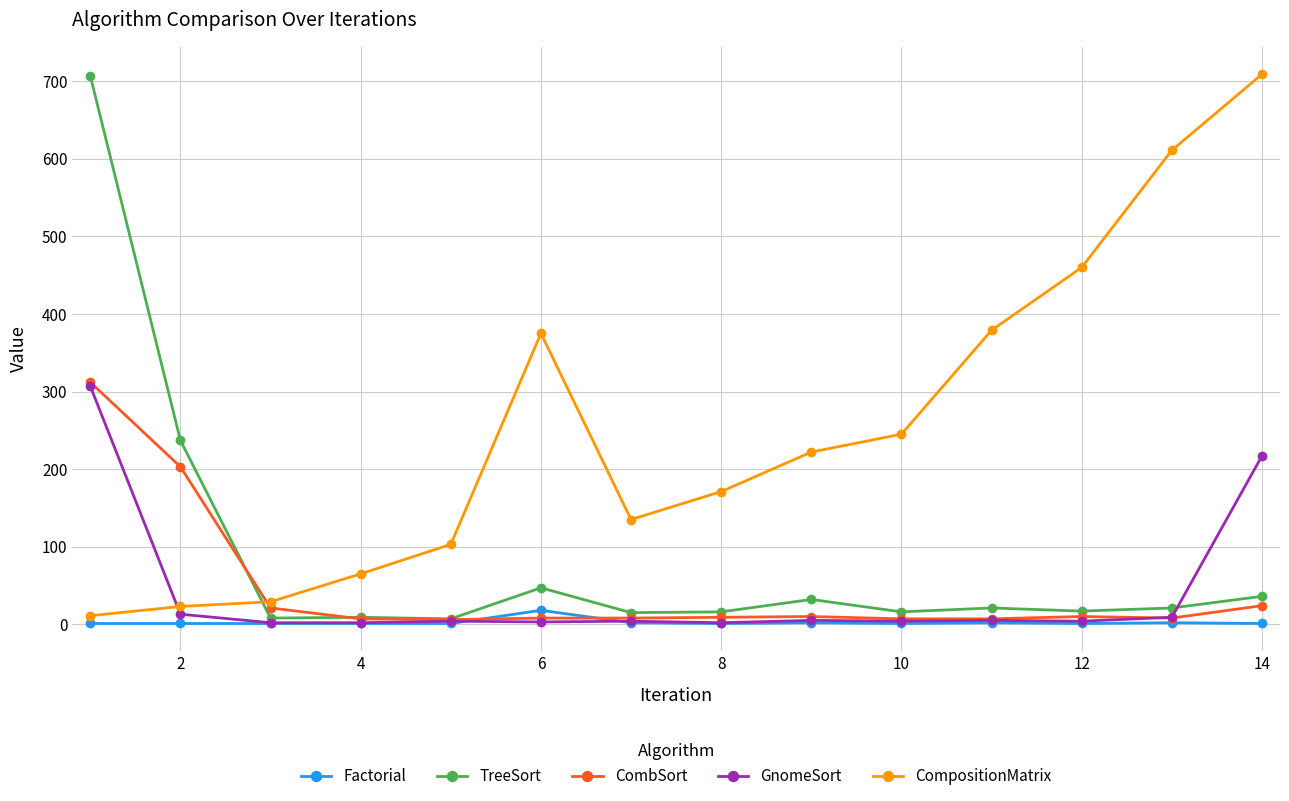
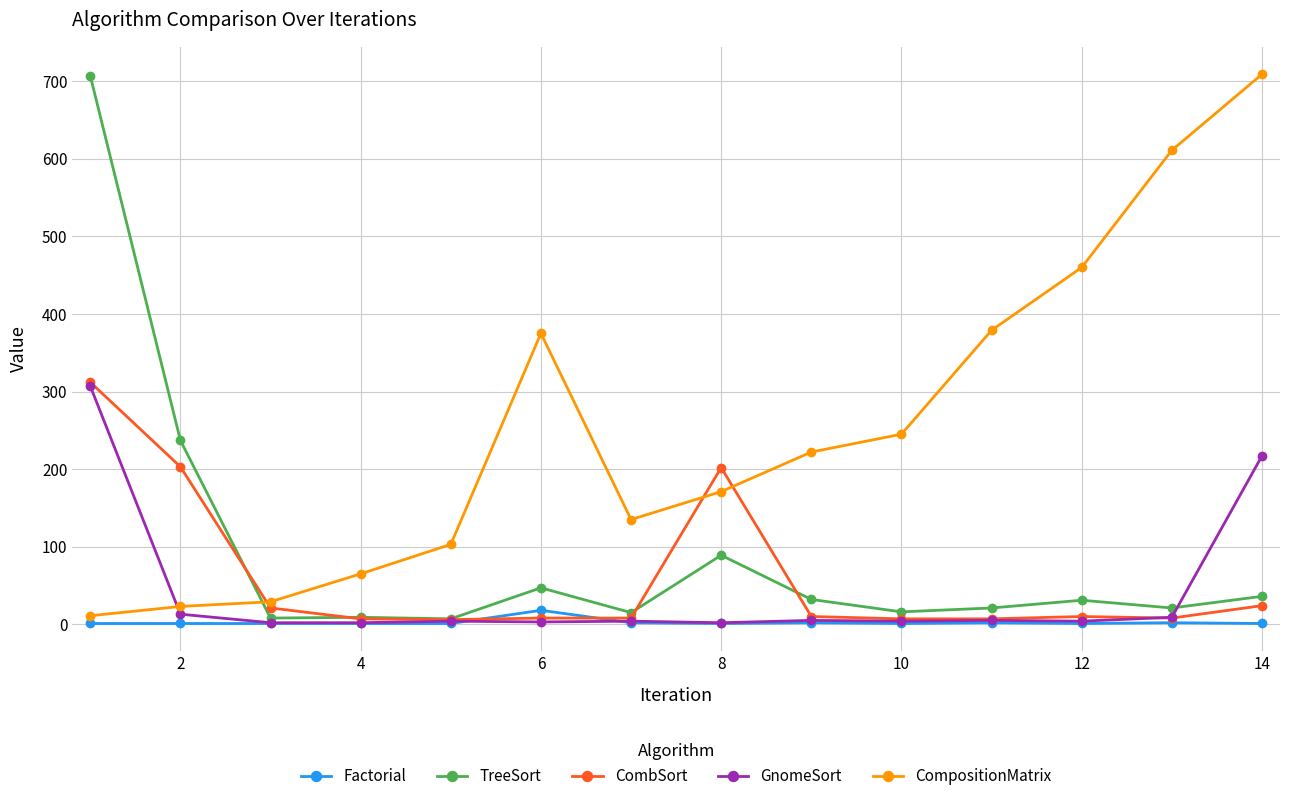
TreeSort, 8: 20 -> 90
CombSort, 8: 10 -> 200
TreeSort, 12: 20 -> 30
